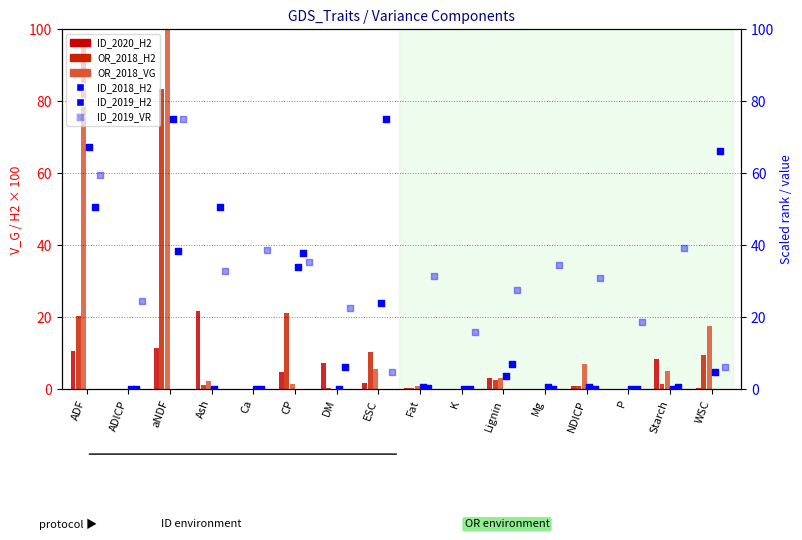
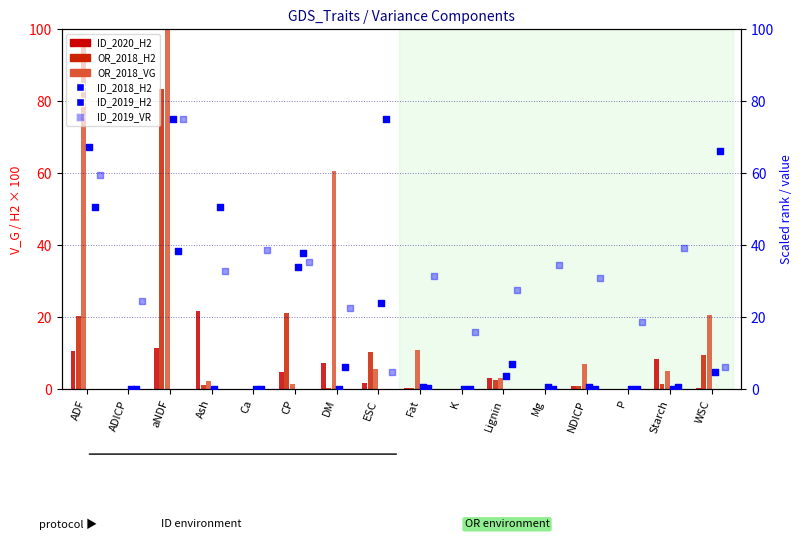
OR_2018_VG, DM: 0 -> 61
OR_2018_VG, Fat: 1 -> 11
OR_2018_VG, WSC: 18 -> 21
